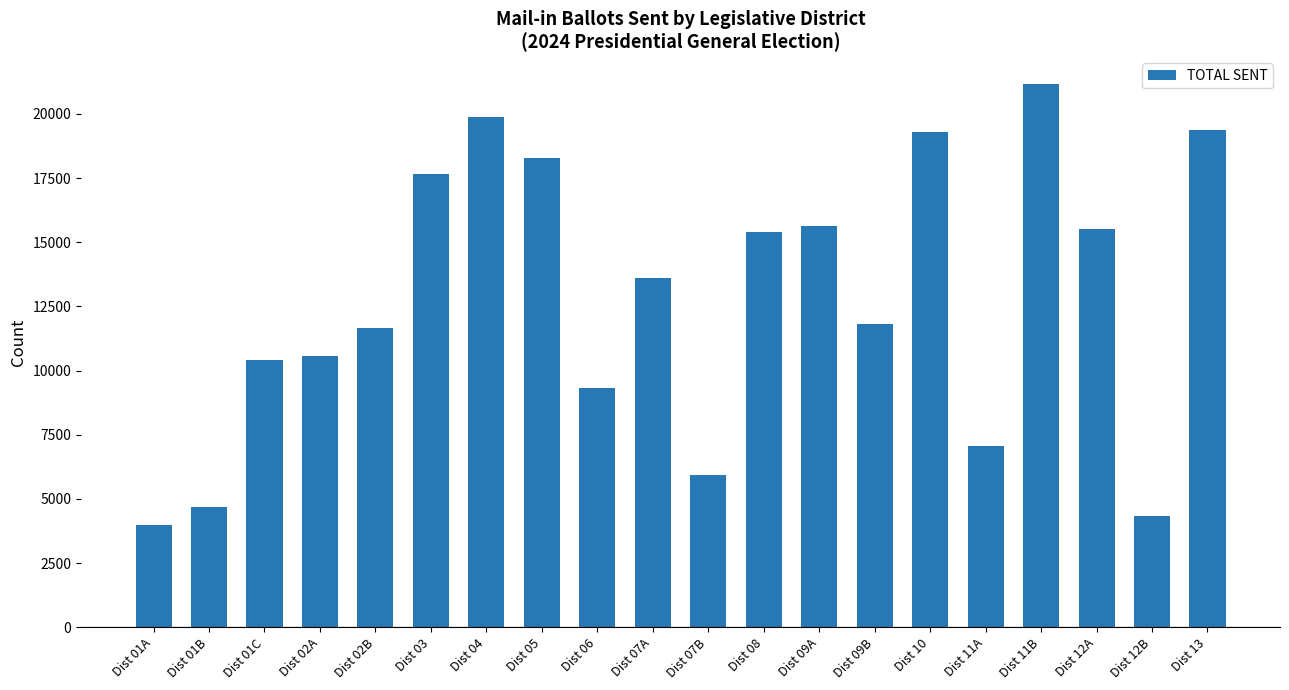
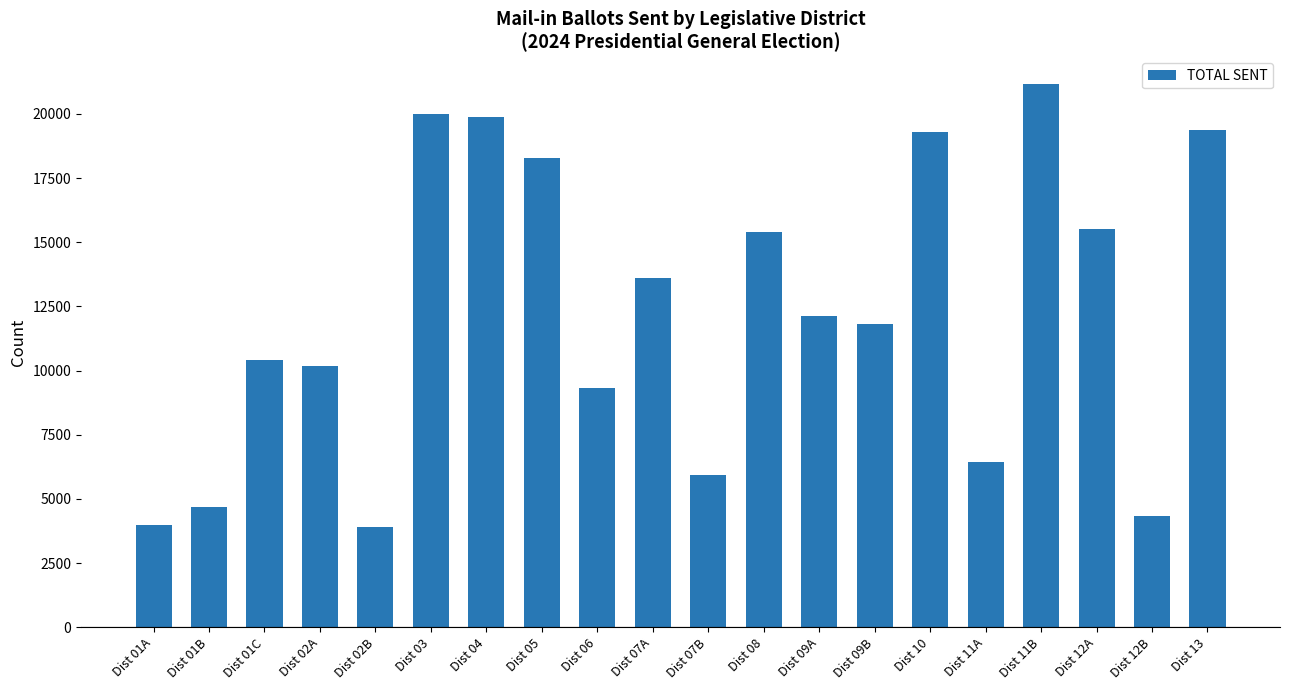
Dist 02A: 10600 -> 10200
Dist 02B: 11700 -> 3900
Dist 03: 17700 -> 20000
Dist 09A: 15600 -> 12100
Dist 11A: 7100 -> 6500
